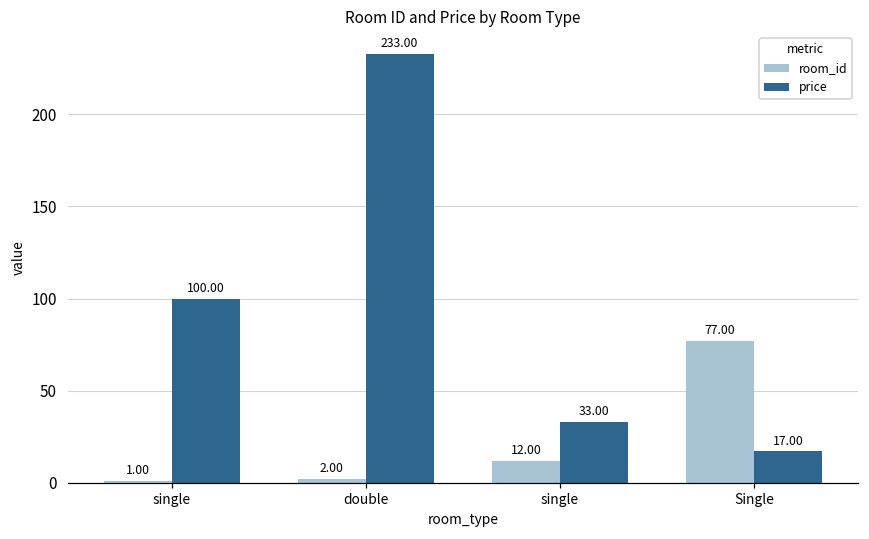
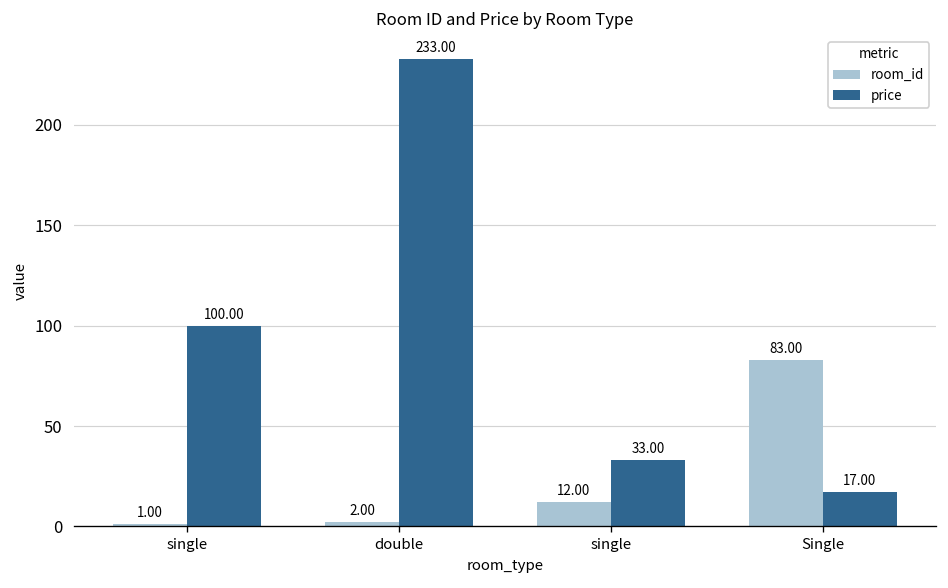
room_id, Single: 77.00 -> 83.00
